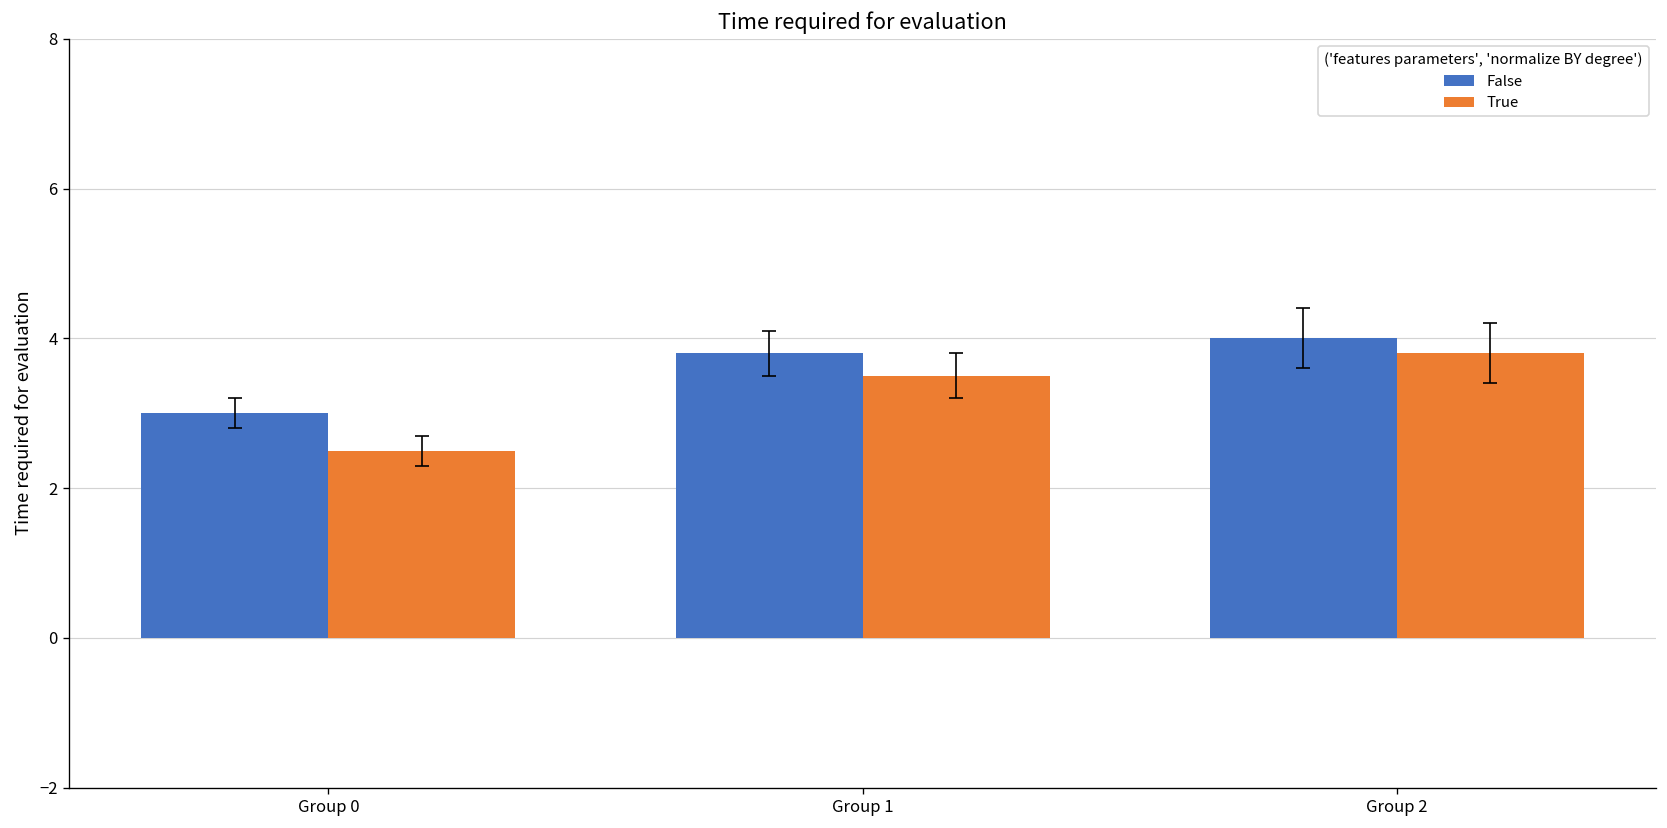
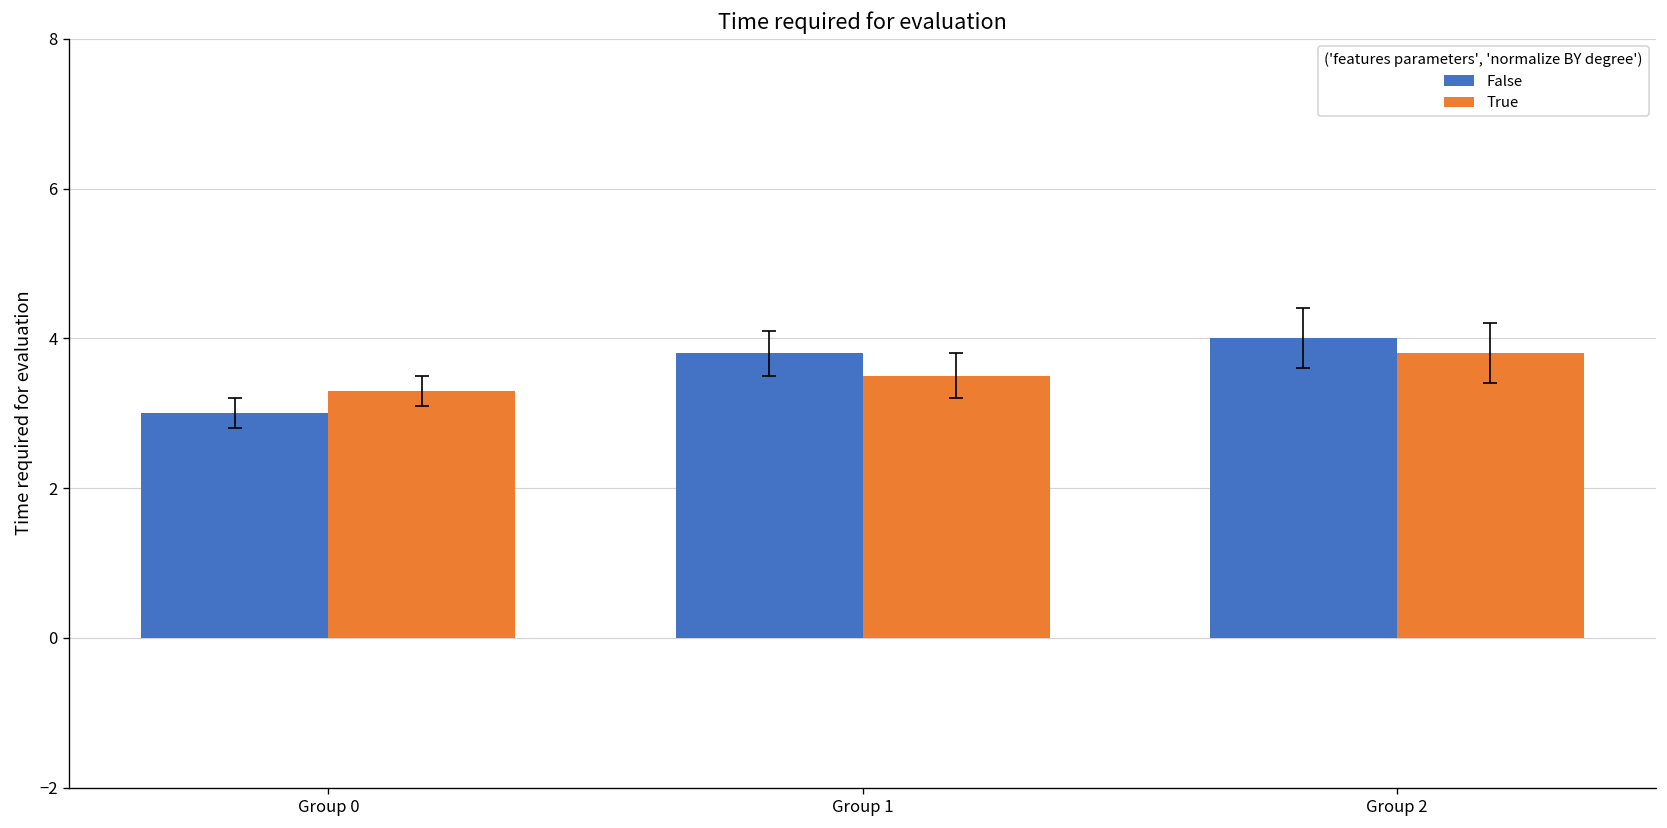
True, Group 0: 2.5 -> 3.3
